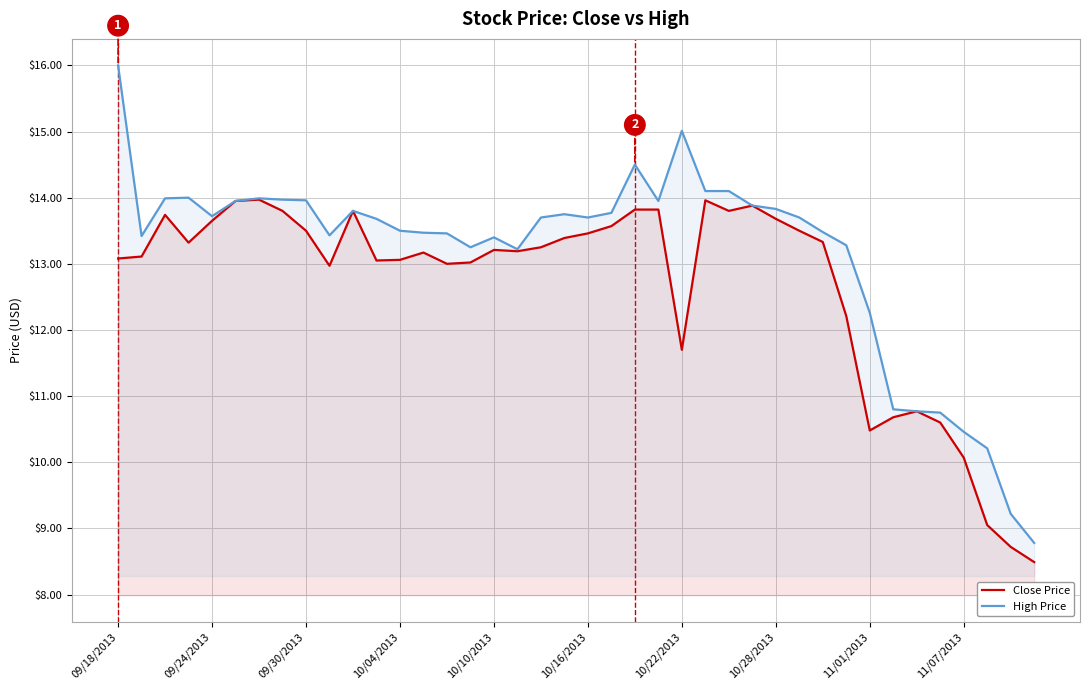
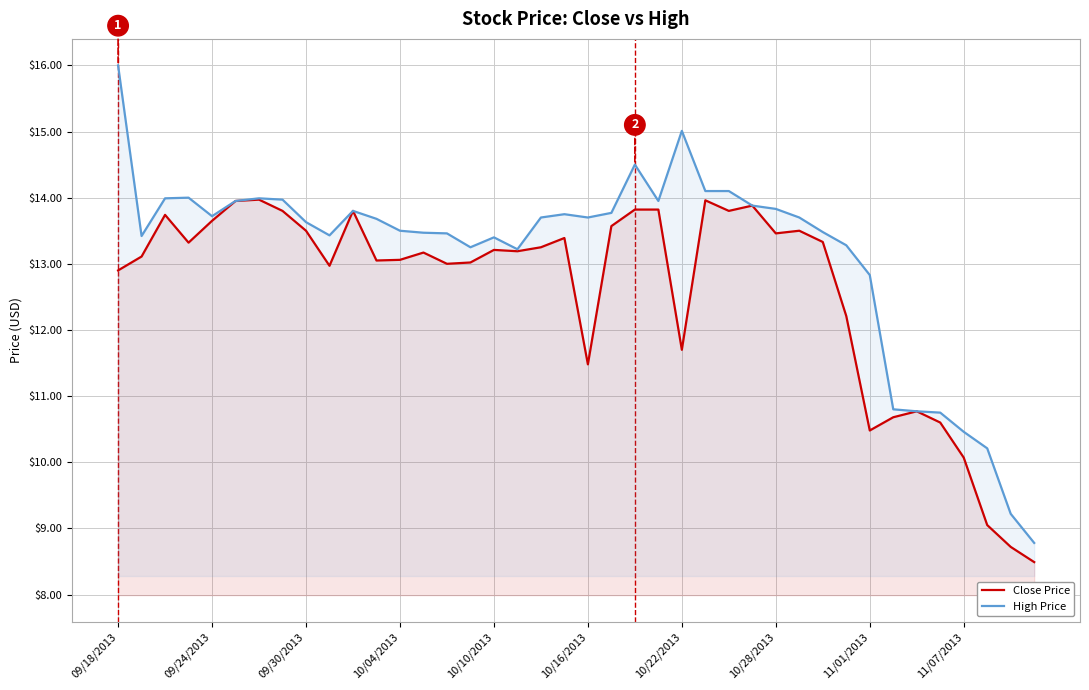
Close Price, 09/18/2013: $13.1 -> $12.9
High Price, 09/30/2013: $14.0 -> $13.6
Close Price, 10/16/2013: $13.5 -> $11.5
Close Price, 10/28/2013: $13.7 -> $13.5
High Price, 11/01/2013: $12.3 -> $12.8
